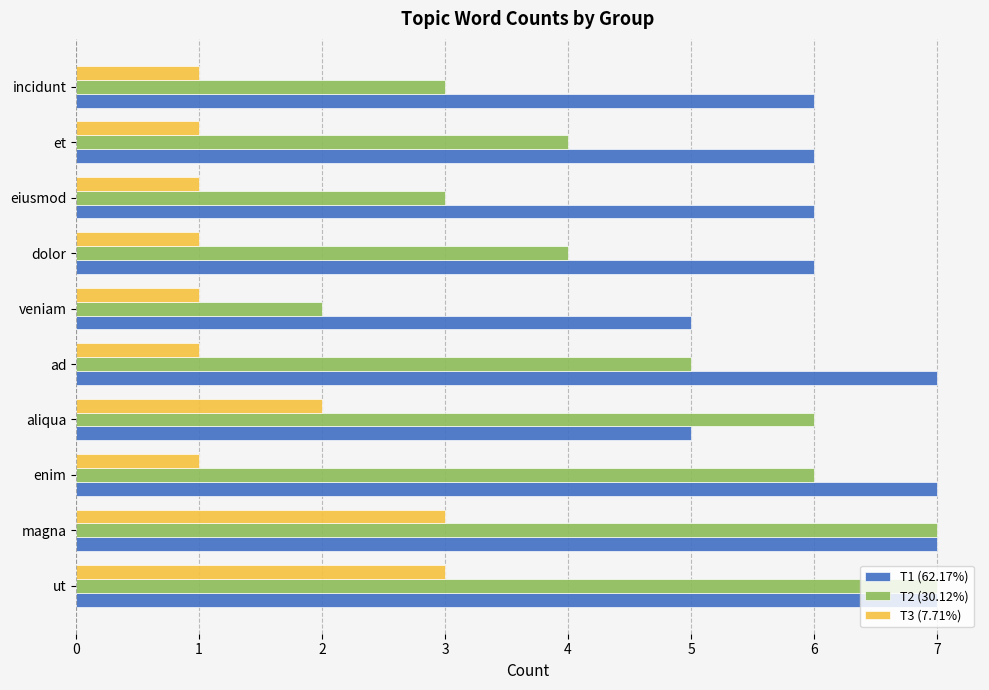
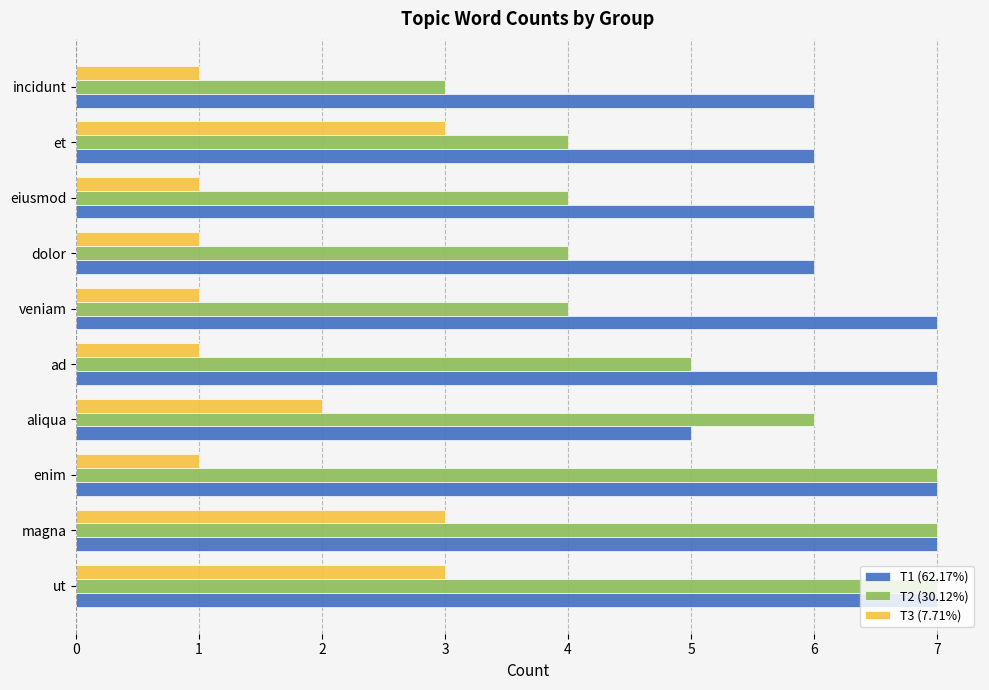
T3 (7.71%), et: 1 -> 3
T2 (30.12%), eiusmod: 3 -> 4
T2 (30.12%), veniam: 2 -> 4
T1 (62.17%), veniam: 5 -> 7
T2 (30.12%), enim: 6 -> 7
